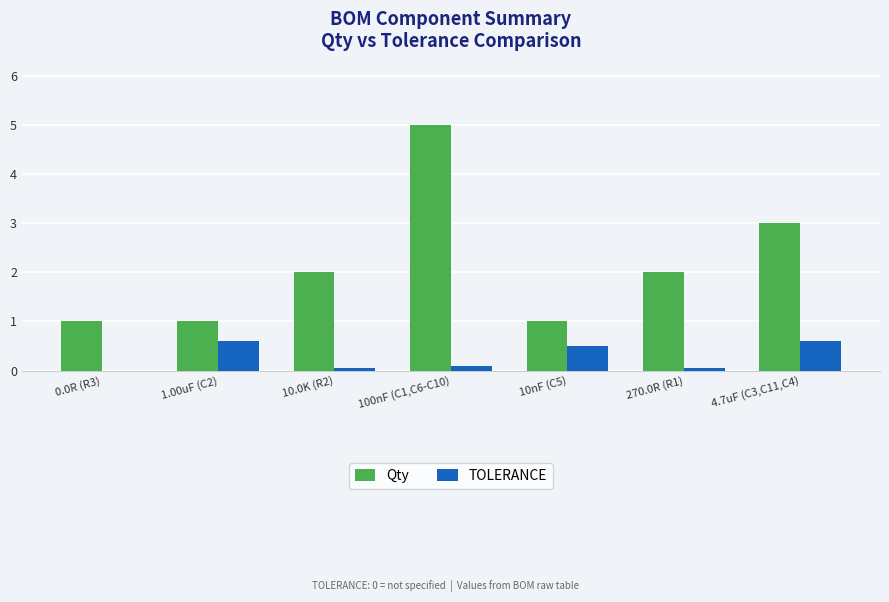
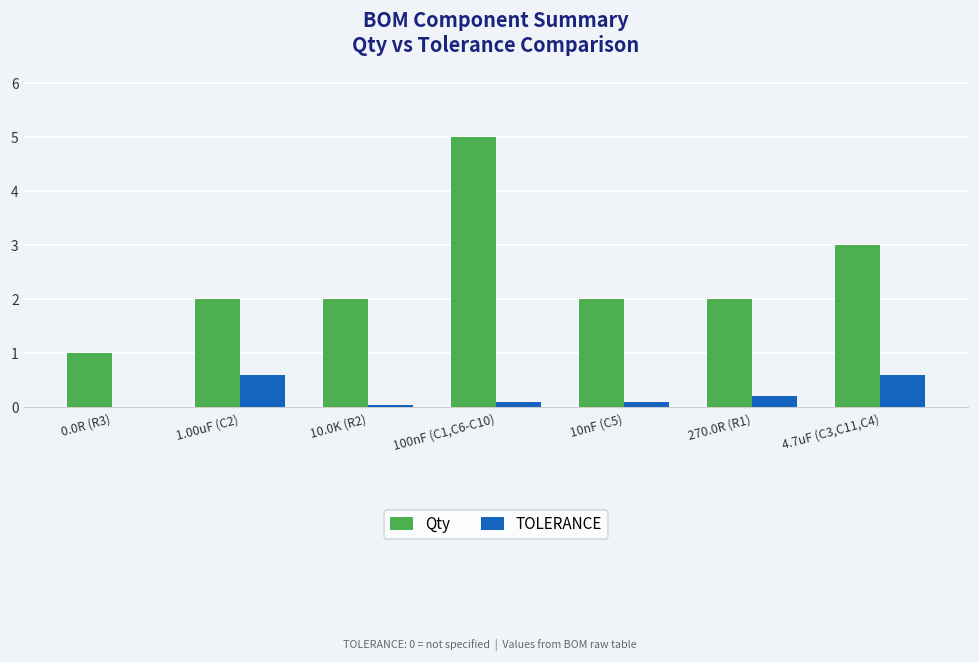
Qty, 1.00uF (C2): 1 -> 2
Qty, 10nF (C5): 1 -> 2
TOLERANCE, 10nF (C5): 0.5 -> 0.1
TOLERANCE, 270.0R (R1): 0.1 -> 0.2
